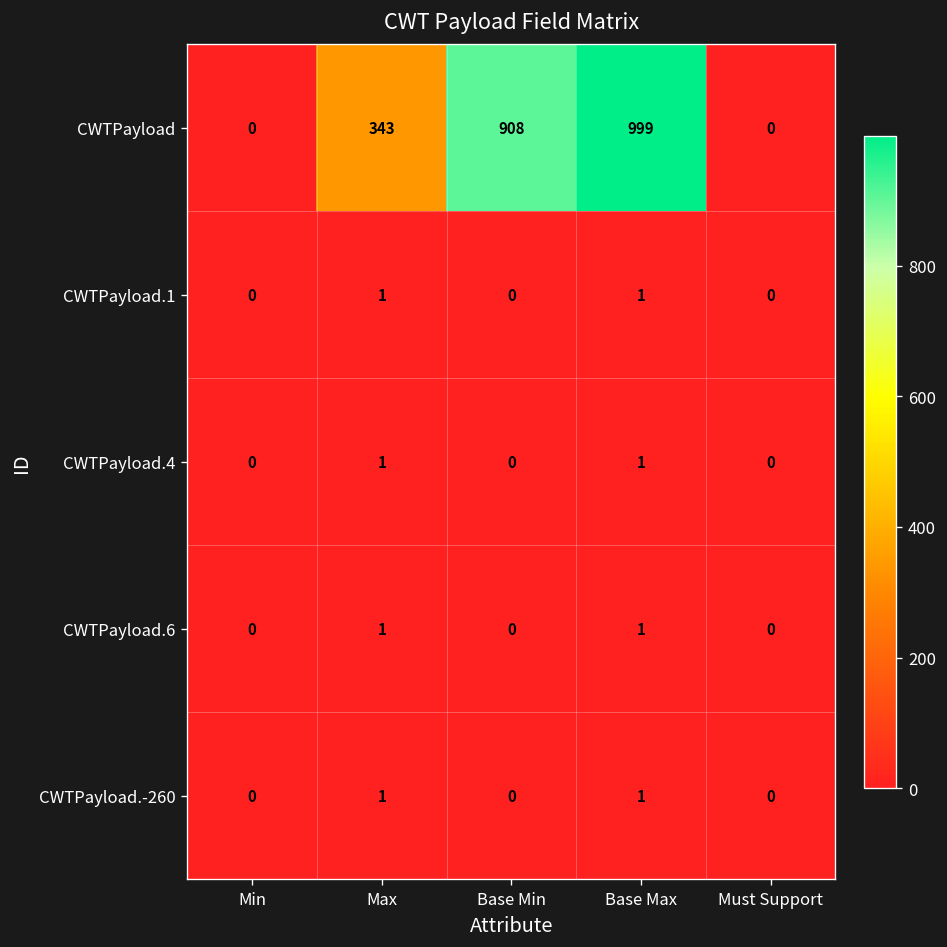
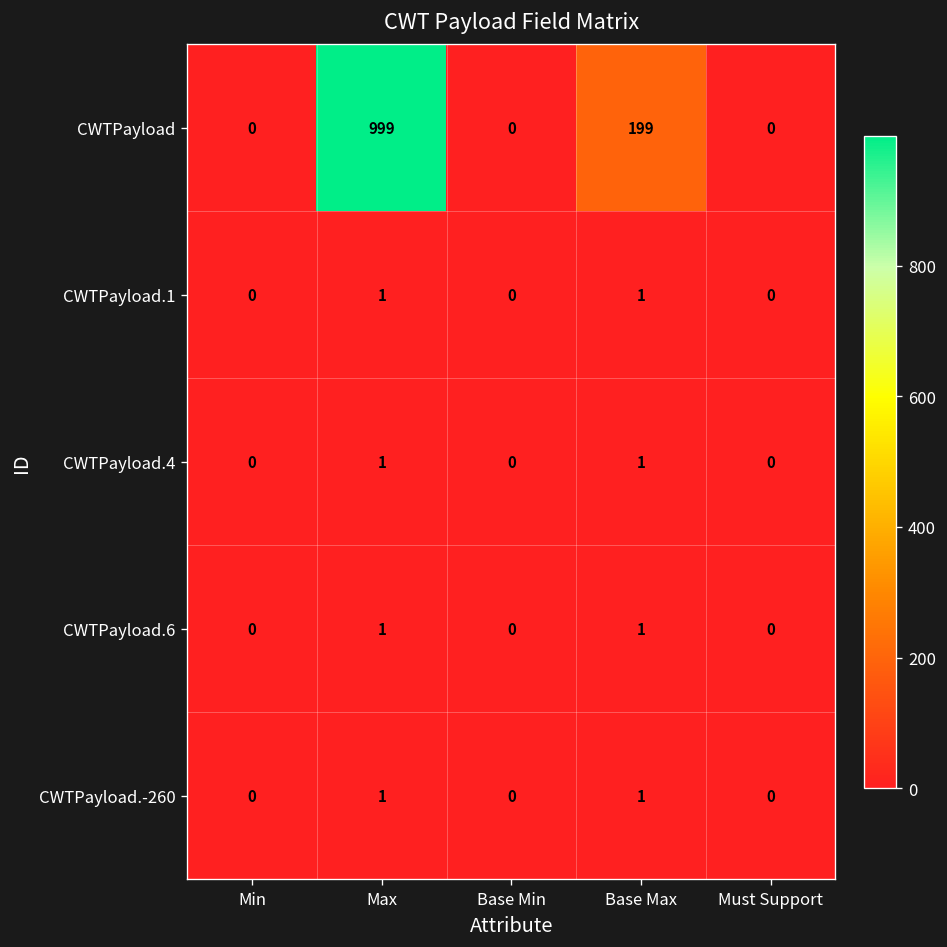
CWTPayload, Max: 343 -> 999
CWTPayload, Base Min: 908 -> 0
CWTPayload, Base Max: 999 -> 199
